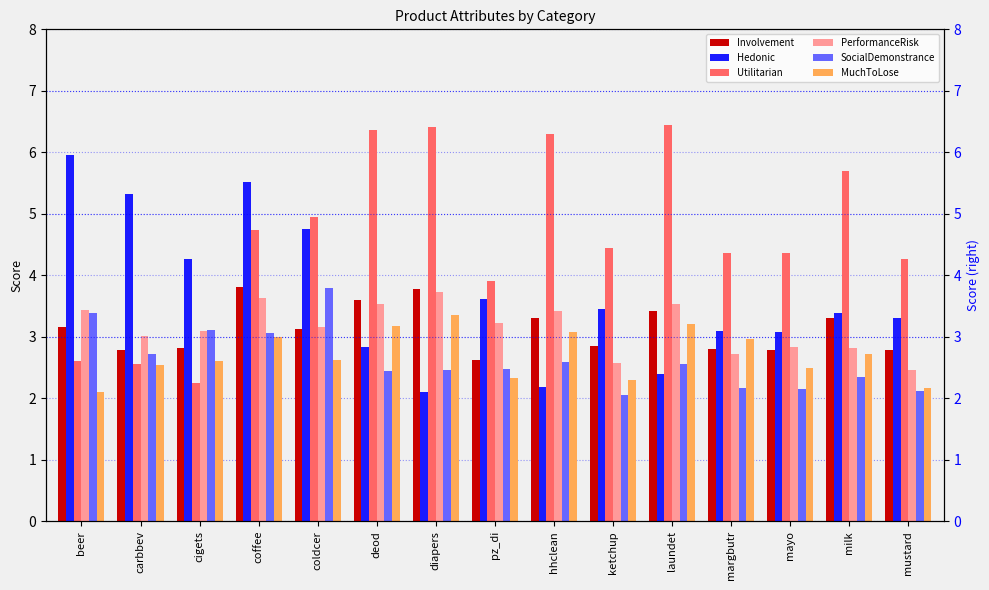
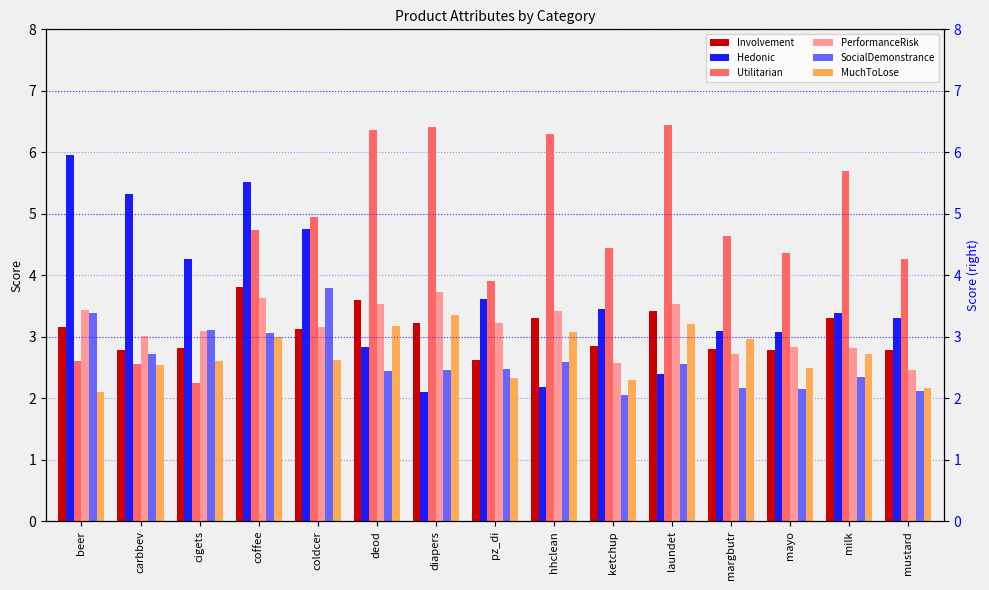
Involvement, diapers: 3.8 -> 3.2
Utilitarian, margbutr: 4.4 -> 4.6
